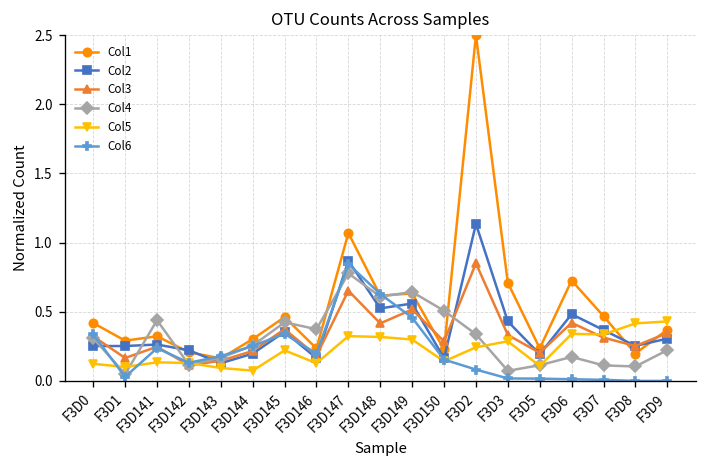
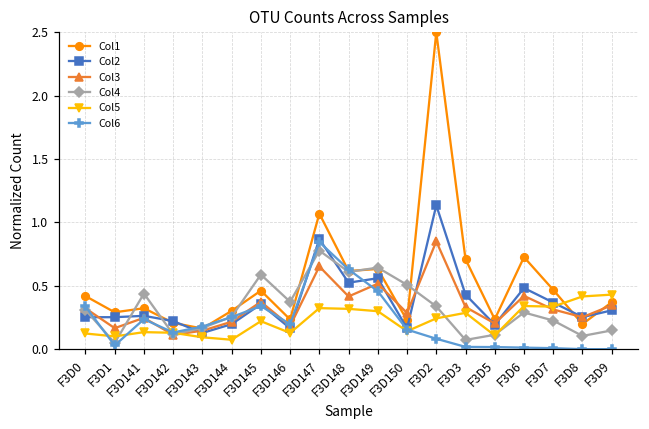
Col4, F3D145: 0.42 -> 0.59
Col4, F3D6: 0.17 -> 0.29
Col4, F3D7: 0.11 -> 0.23
Col4, F3D9: 0.22 -> 0.15
